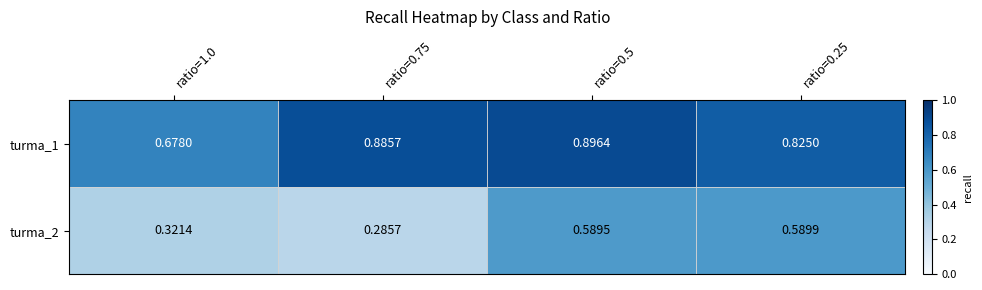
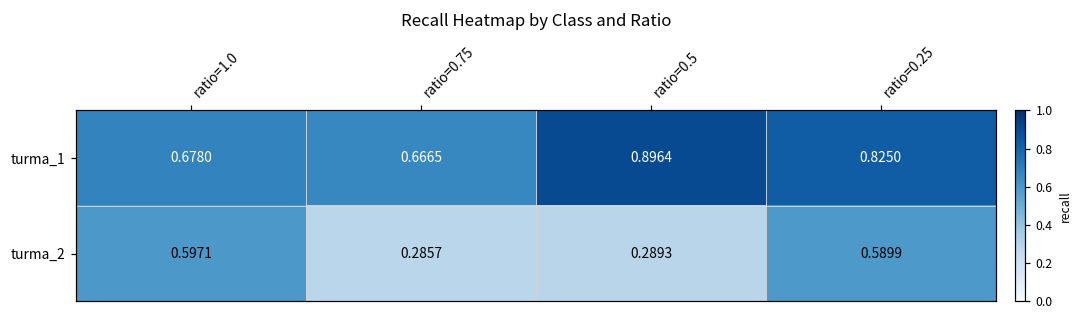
turma_1, ratio=0.75: 0.8857 -> 0.6665
turma_2, ratio=1.0: 0.3214 -> 0.5971
turma_2, ratio=0.5: 0.5895 -> 0.2893
